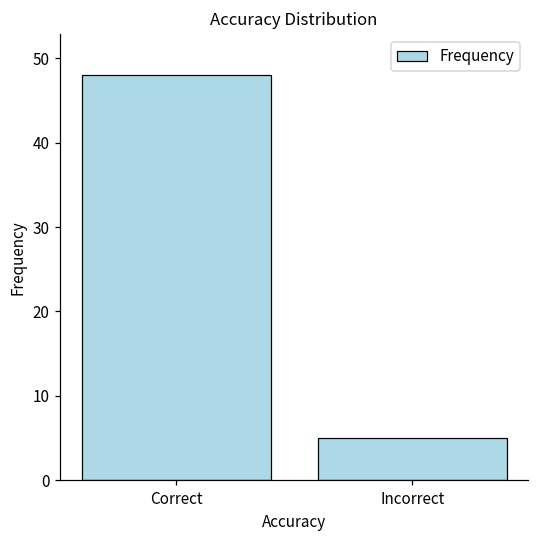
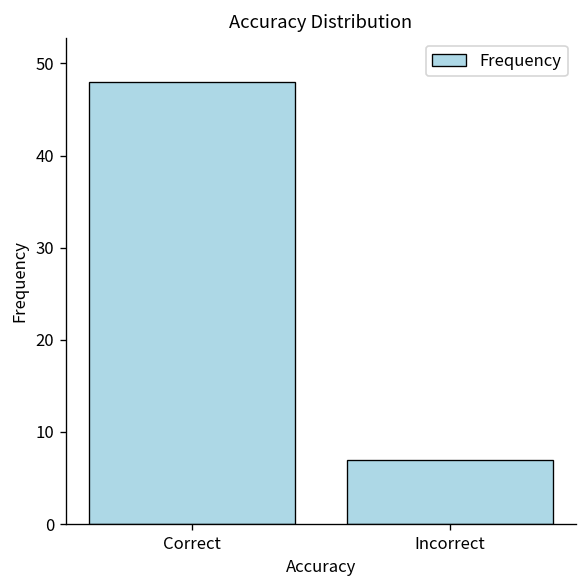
Incorrect: 5 -> 7
